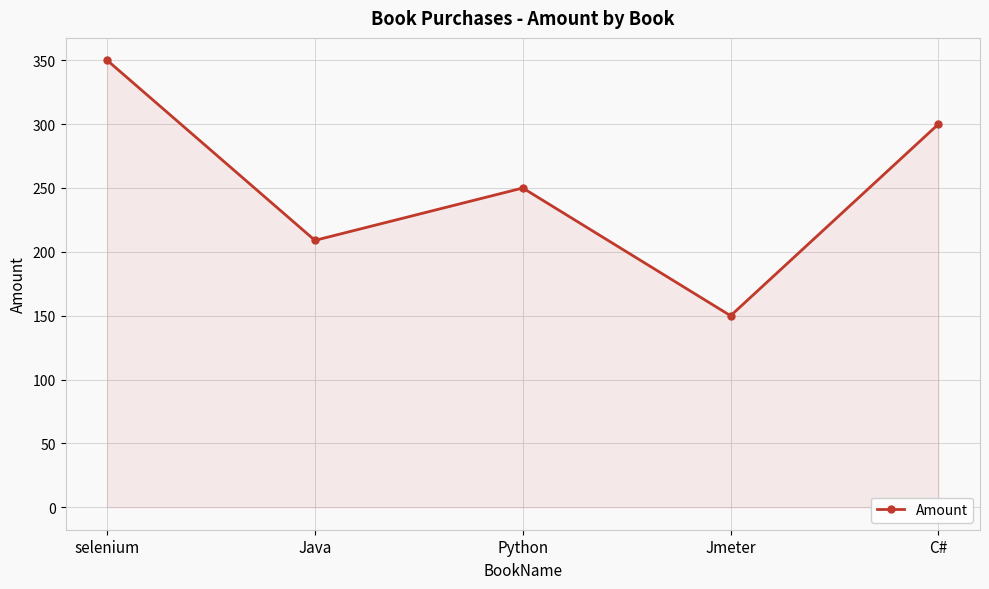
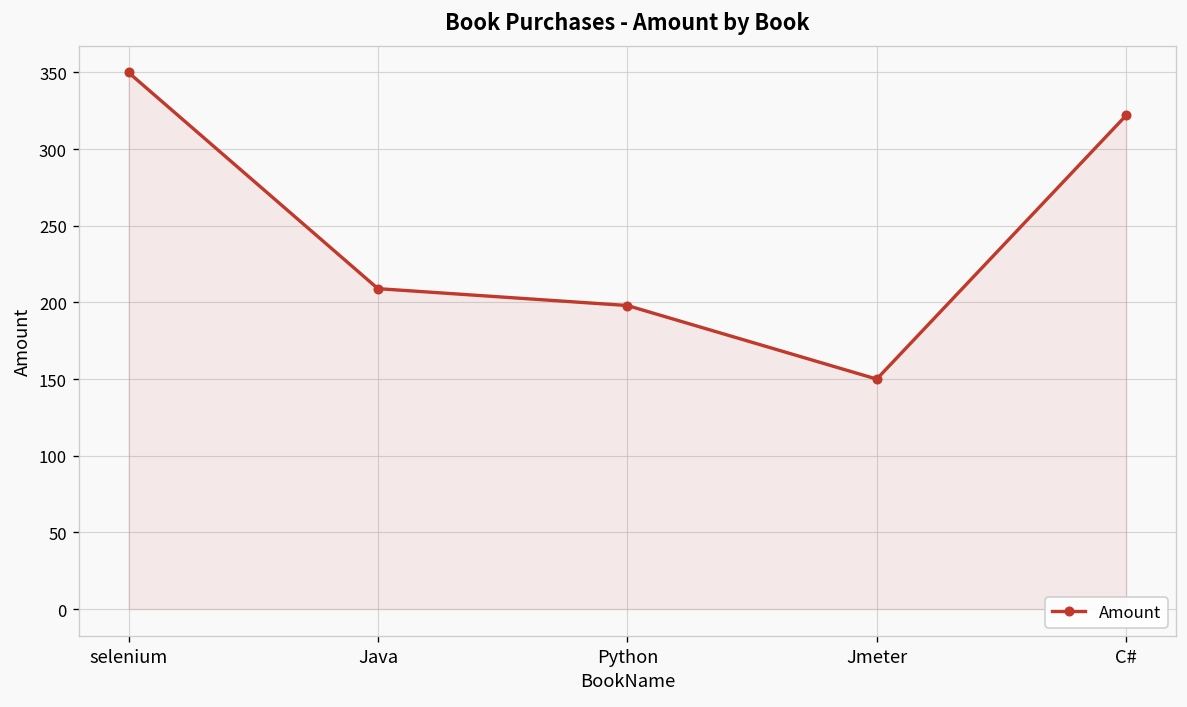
Python: 250 -> 198
C#: 300 -> 322
